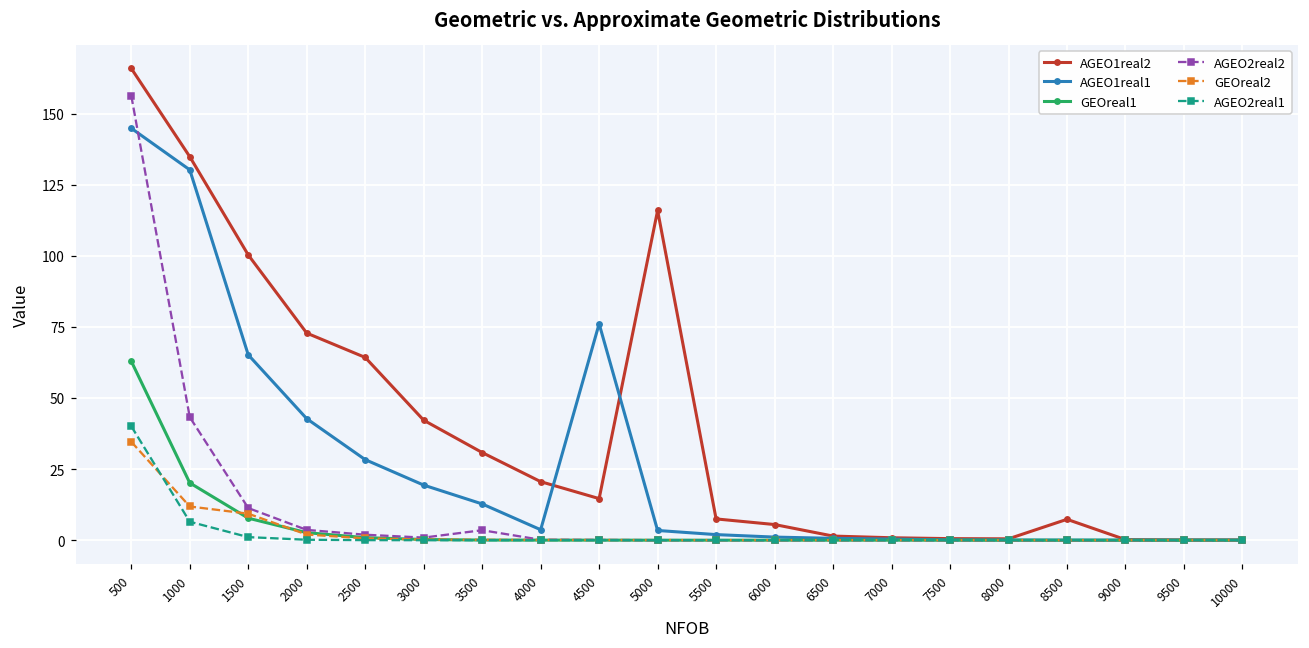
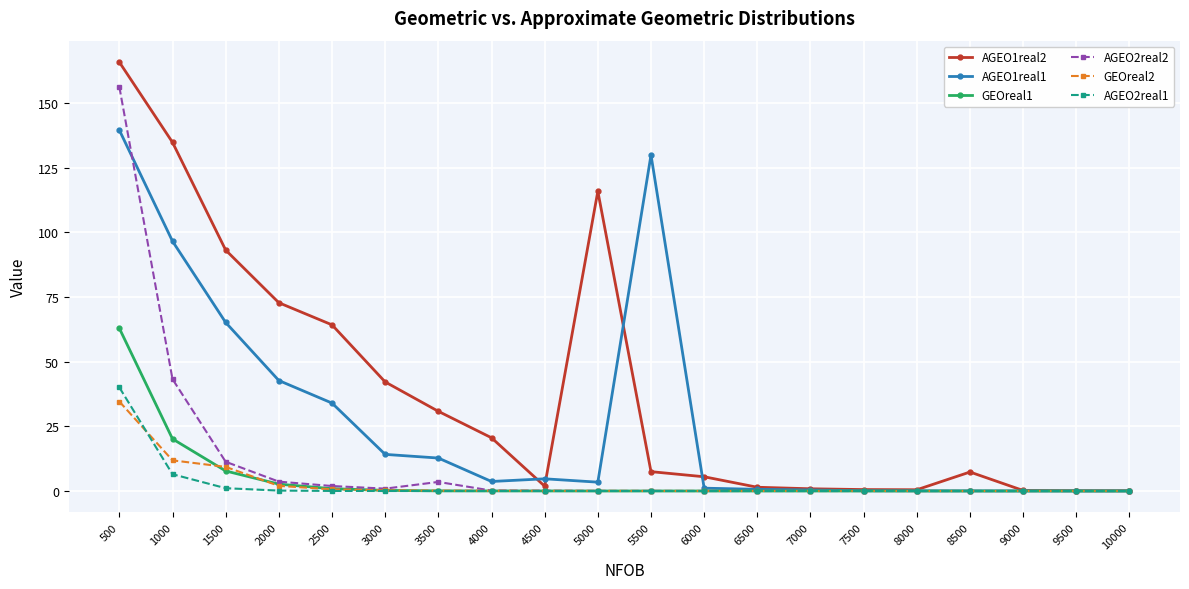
AGEO1real1, 500: 145 -> 140
AGEO1real1, 1000: 130 -> 97
AGEO1real2, 1500: 100 -> 93
AGEO1real1, 2500: 28 -> 34
AGEO1real1, 3000: 19 -> 14
AGEO1real2, 4500: 15 -> 2
AGEO1real1, 4500: 76 -> 5
AGEO1real1, 5500: 2 -> 130
